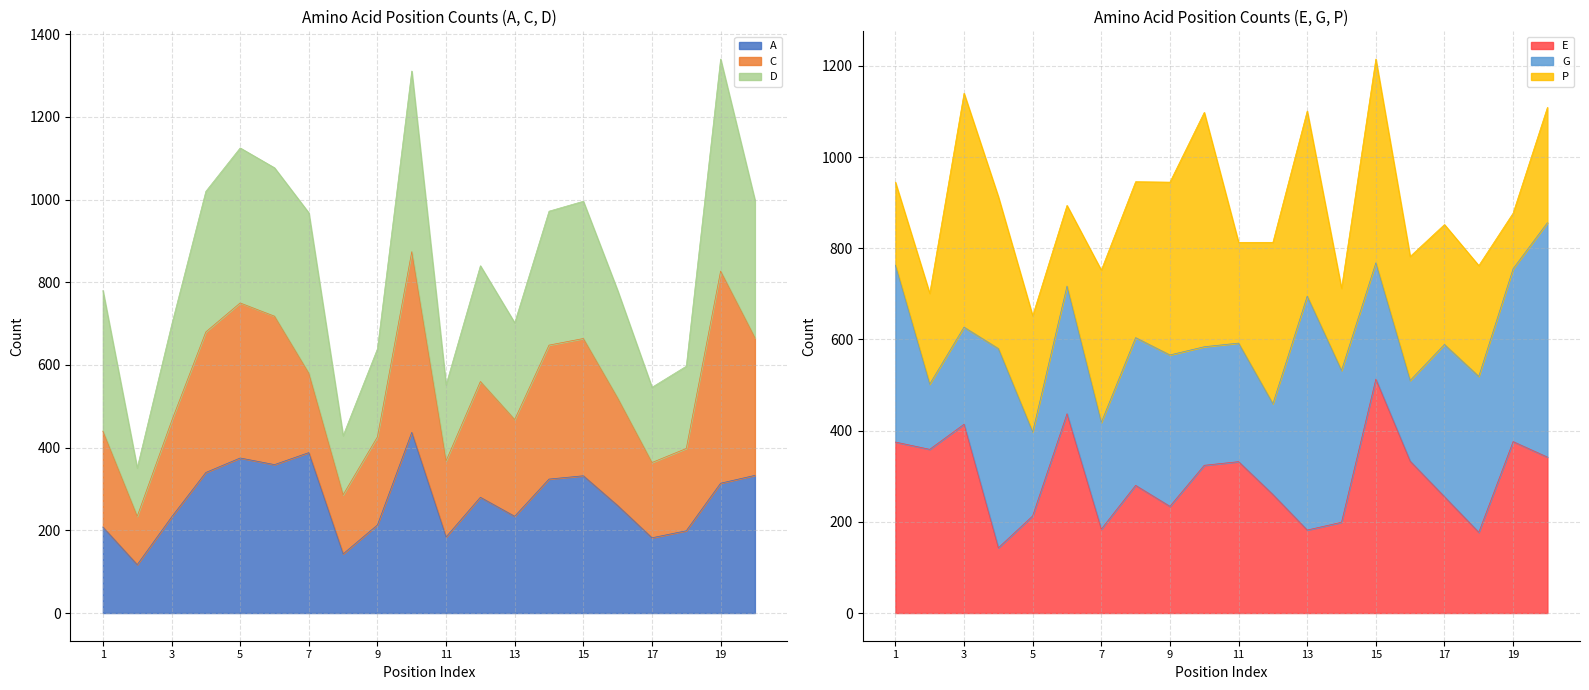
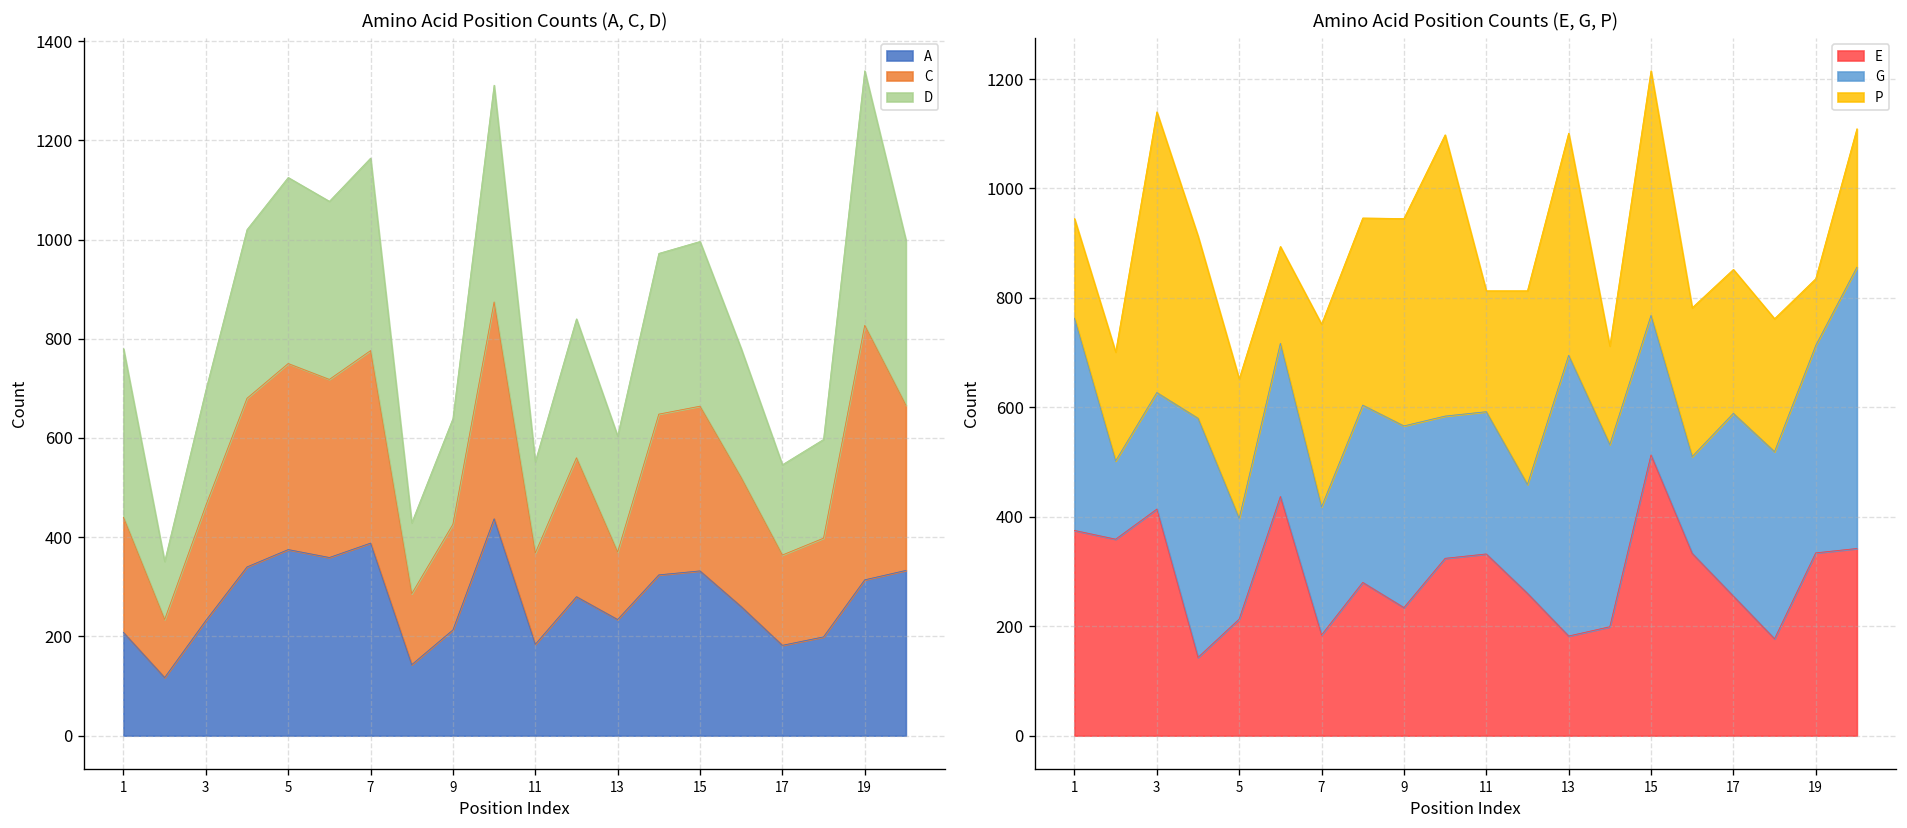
Amino Acid Position Counts (A, C, D), C, 7: 190 -> 390
Amino Acid Position Counts (A, C, D), C, 13: 230 -> 140
Amino Acid Position Counts (E, G, P), E, 19: 380 -> 330
